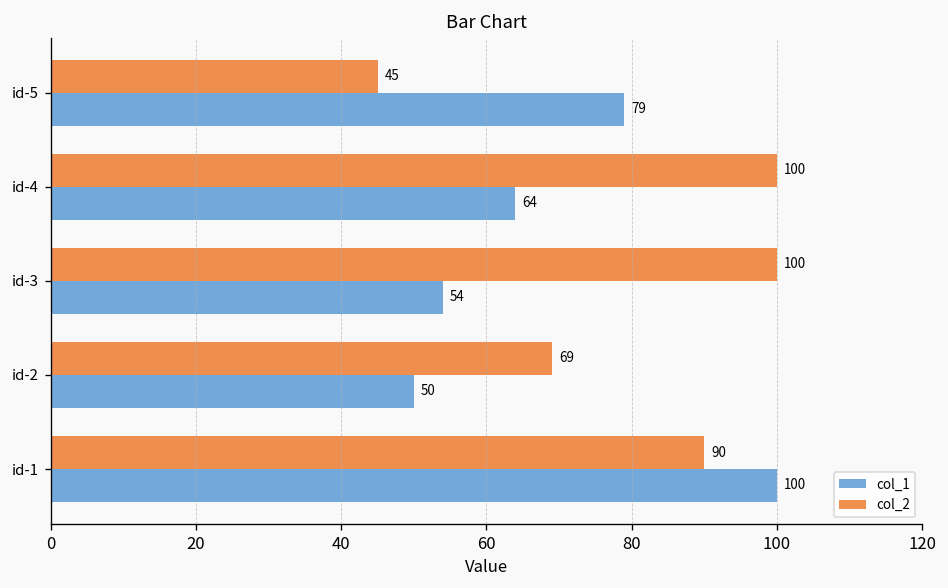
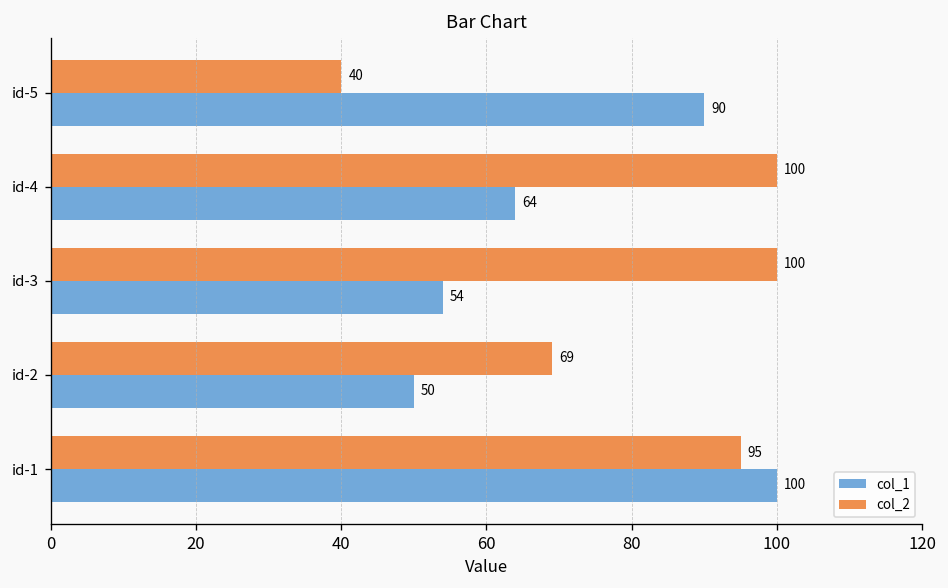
col_2, id-5: 45 -> 40
col_1, id-5: 79 -> 90
col_2, id-1: 90 -> 95
